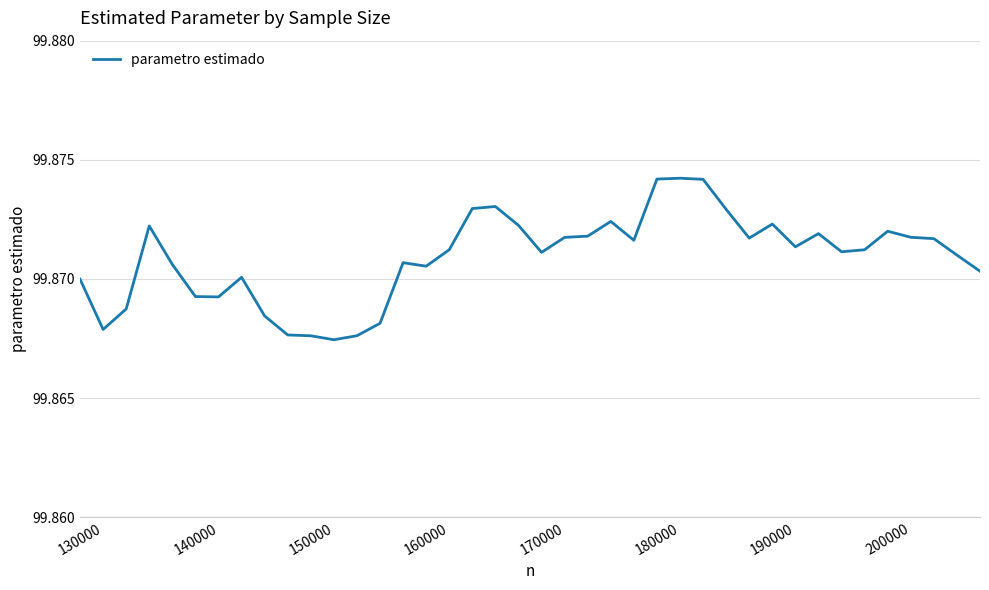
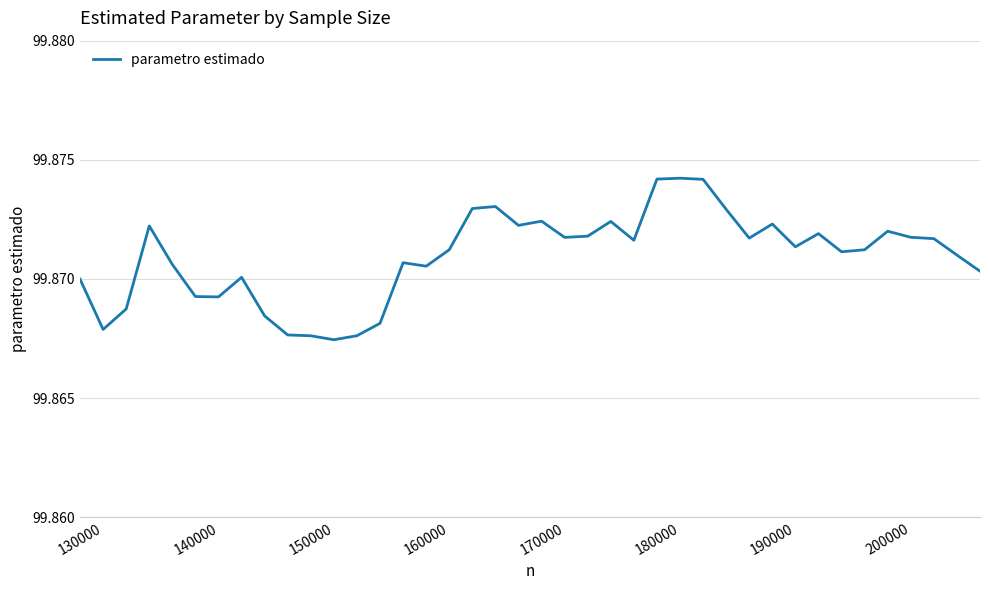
170000: 99.8711 -> 99.8724
